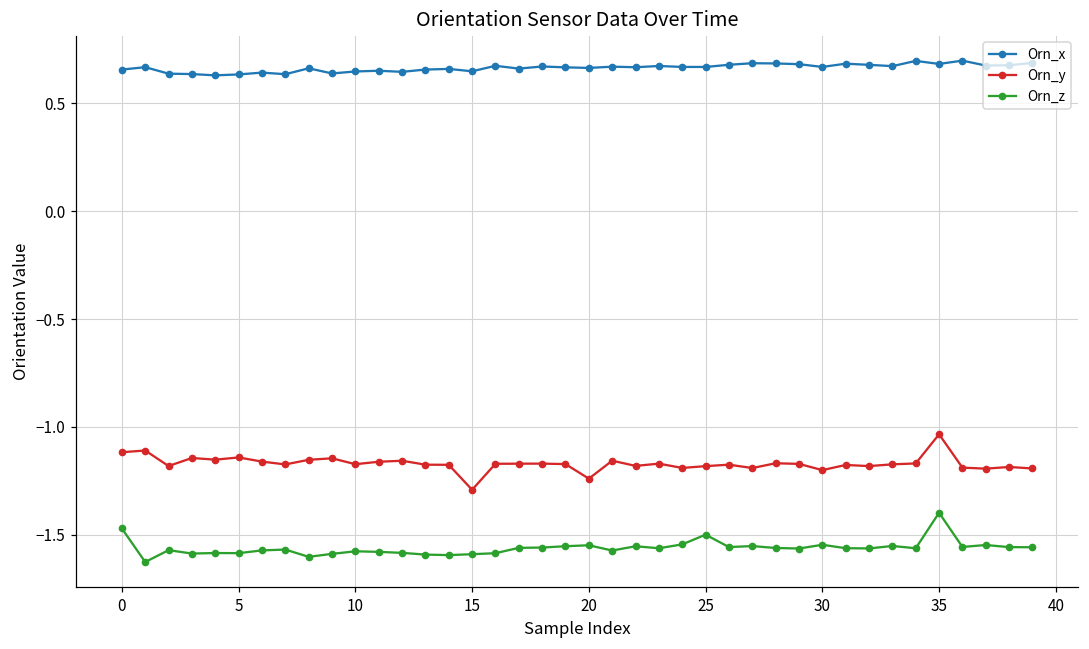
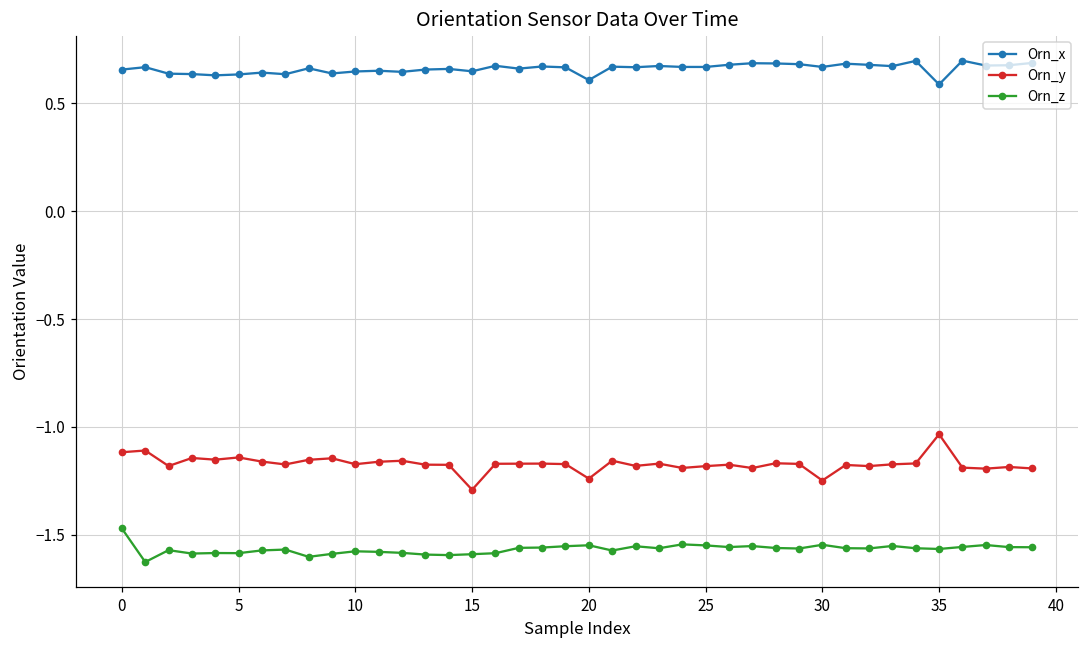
Orn_x, 20: 0.66 -> 0.61
Orn_z, 25: -1.50 -> -1.55
Orn_y, 30: -1.20 -> -1.25
Orn_x, 35: 0.68 -> 0.59
Orn_z, 35: -1.40 -> -1.57
